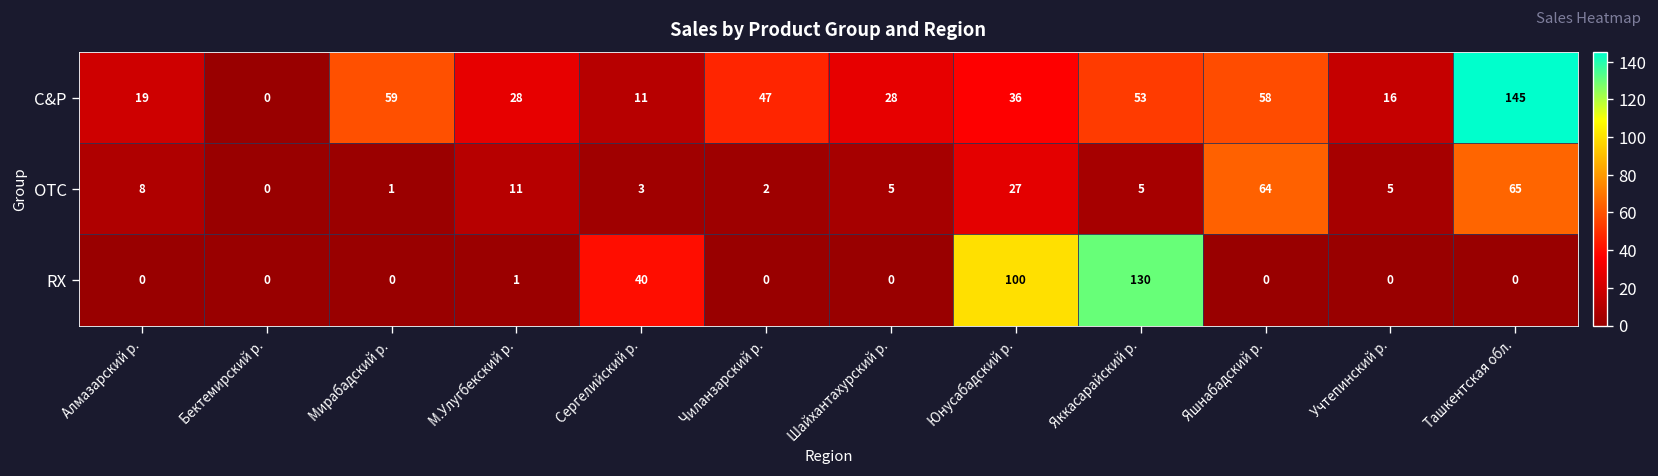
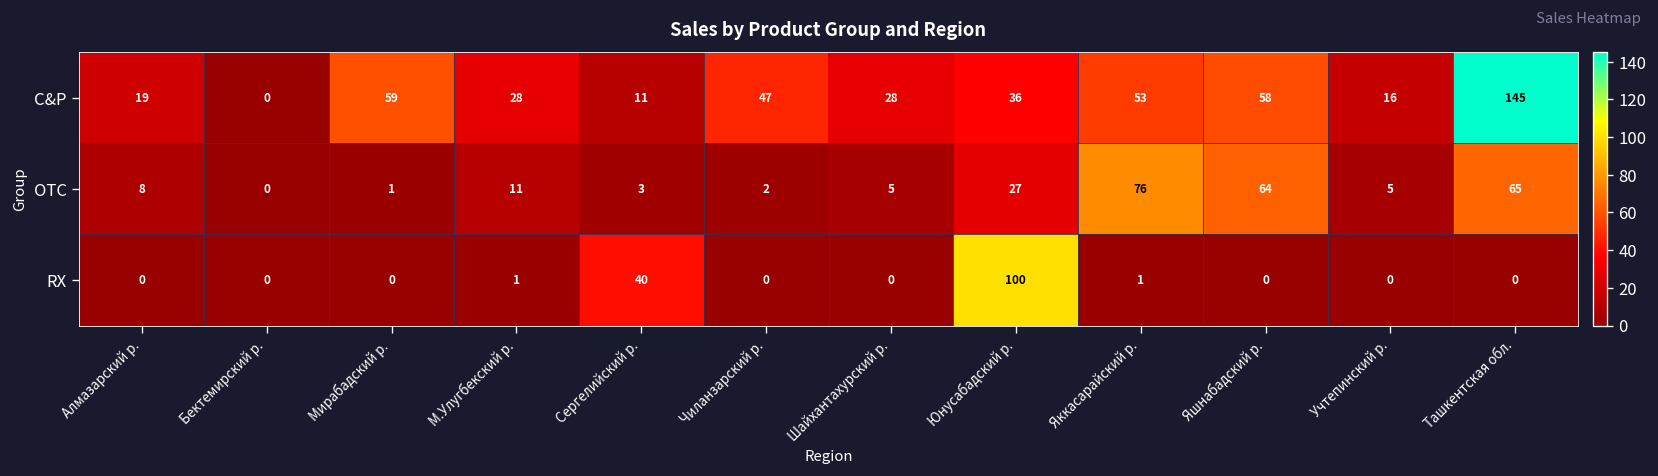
OTC, Яккасарайский р.: 5 -> 76
RX, Яккасарайский р.: 130 -> 1
